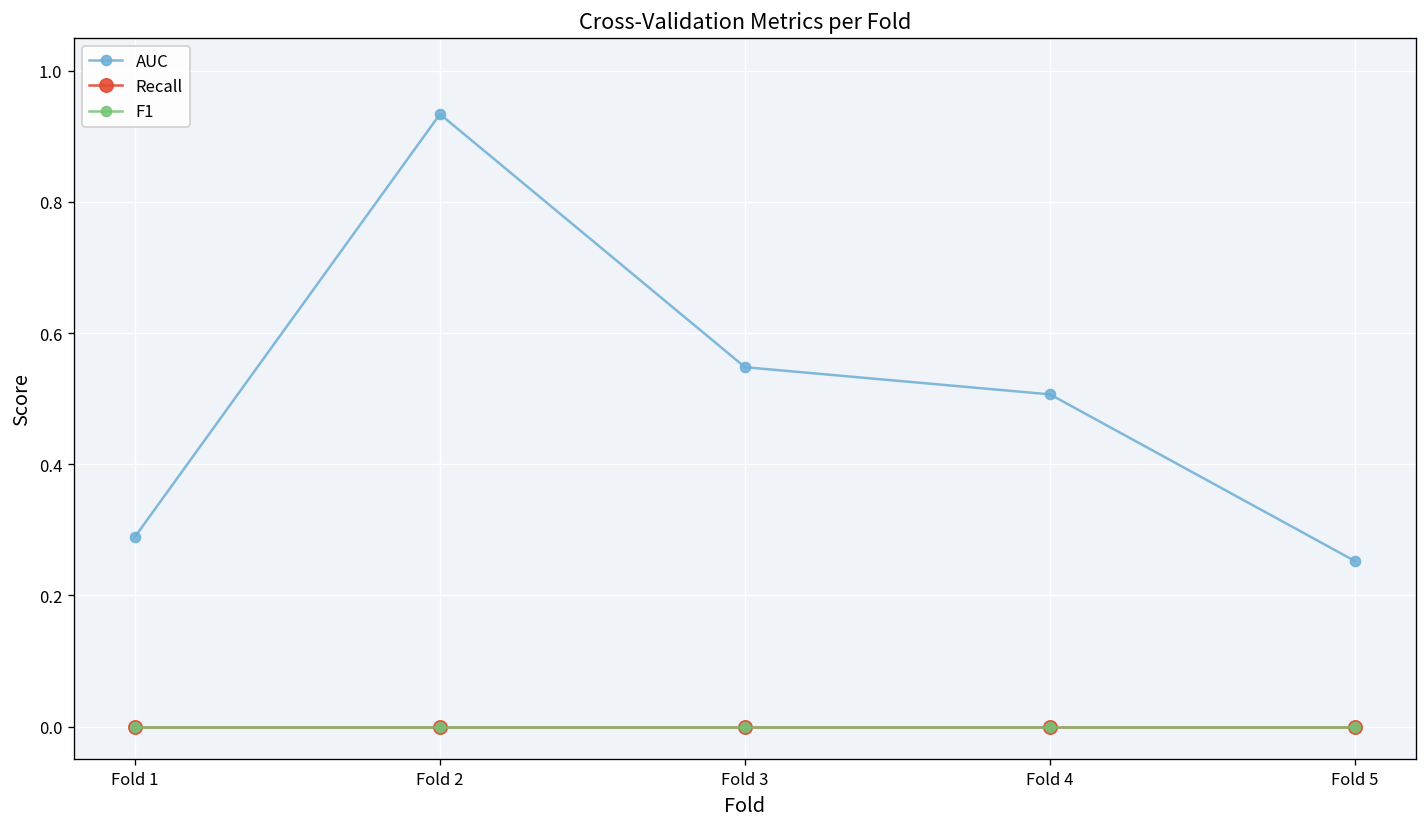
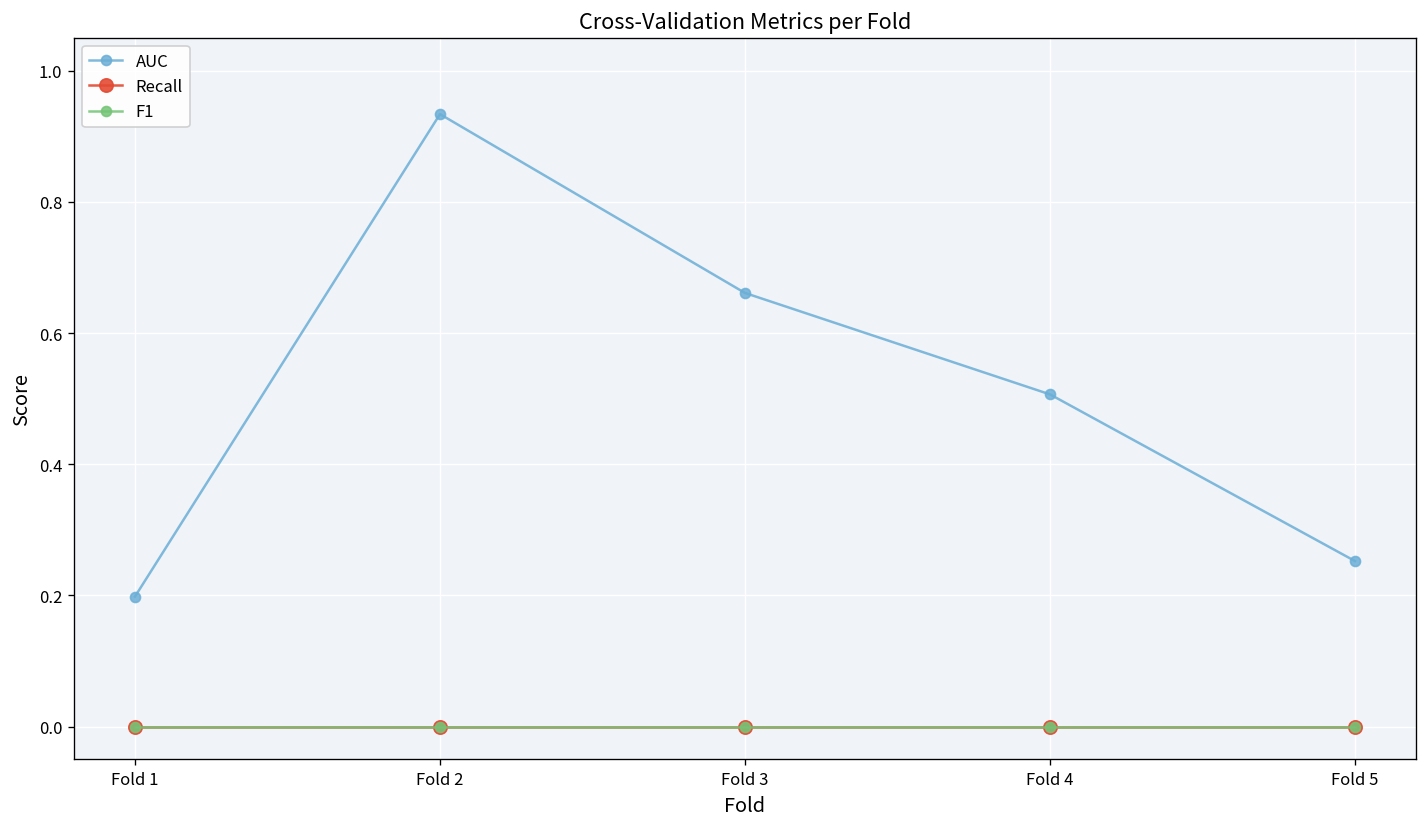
AUC, Fold 1: 0.29 -> 0.20
AUC, Fold 3: 0.55 -> 0.66
